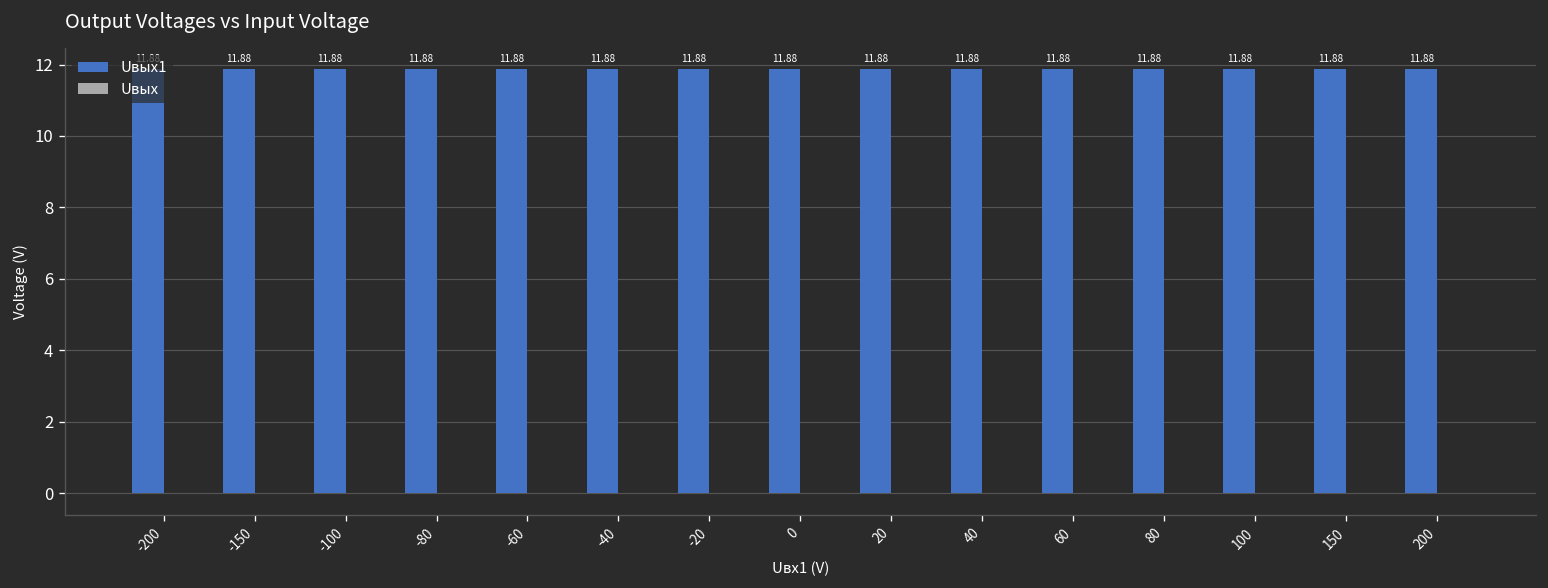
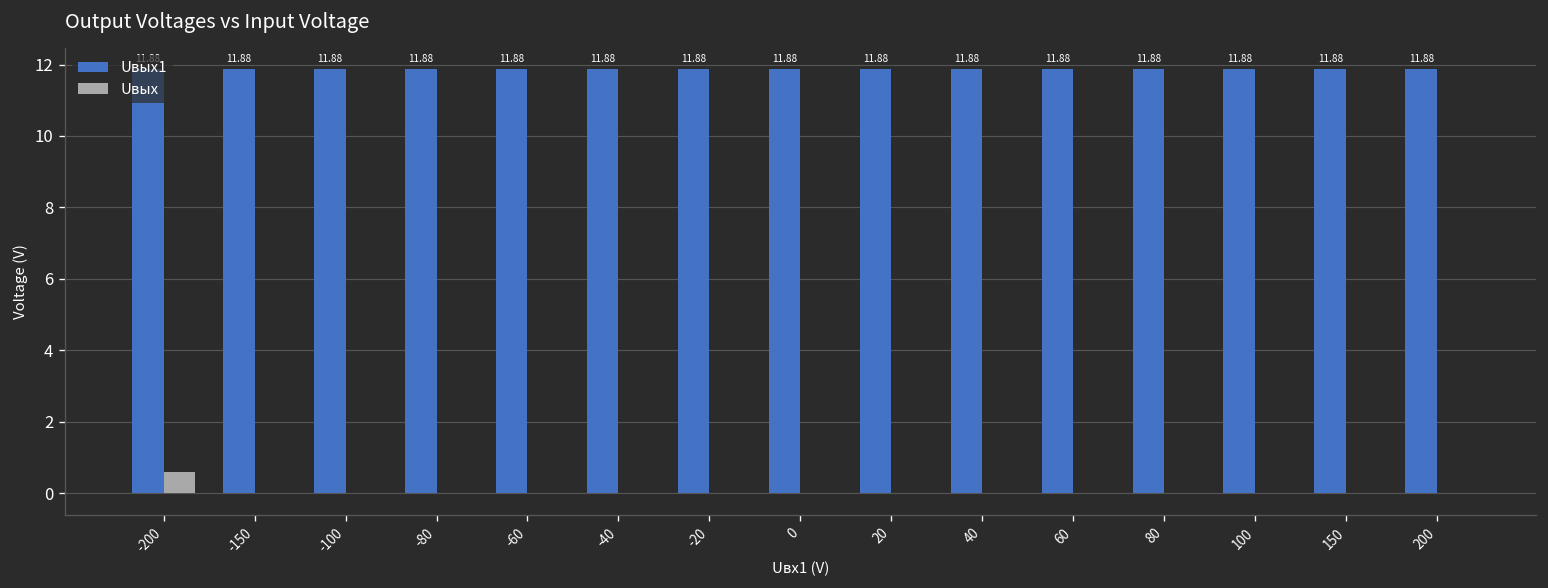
Uвых, -200: 0.0 -> 0.6
